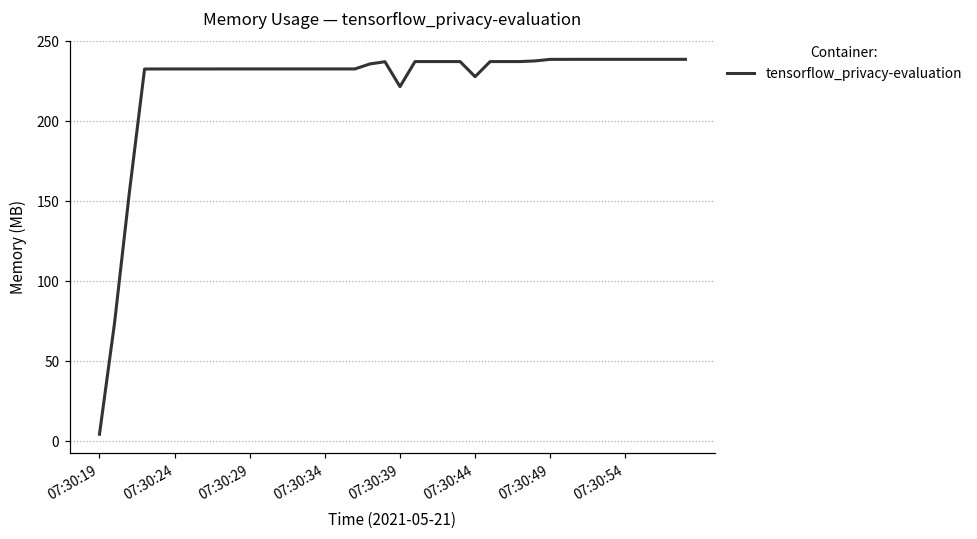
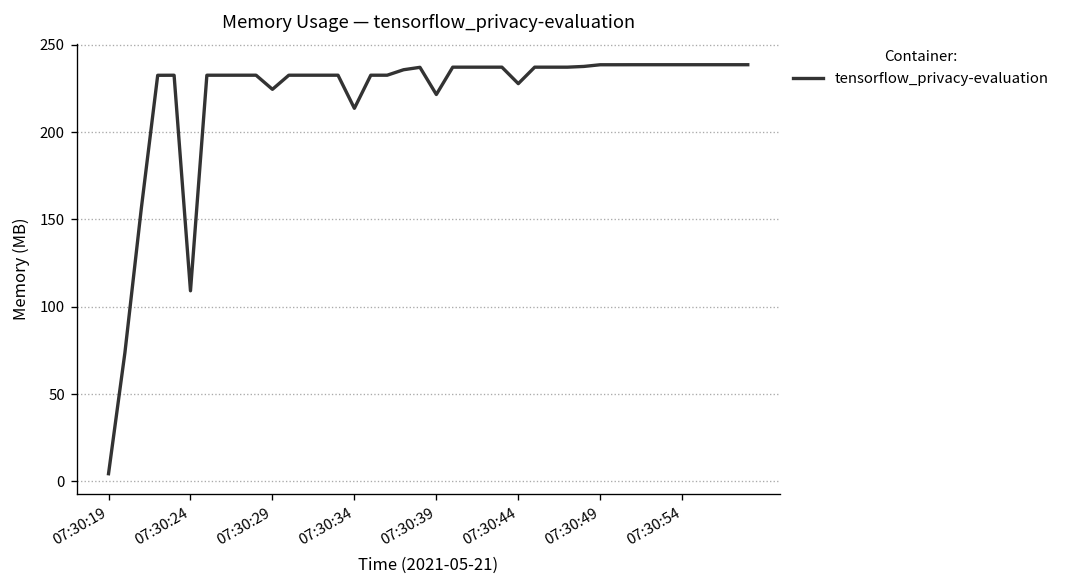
07:30:24: 233 -> 109
07:30:29: 233 -> 225
07:30:34: 233 -> 214
